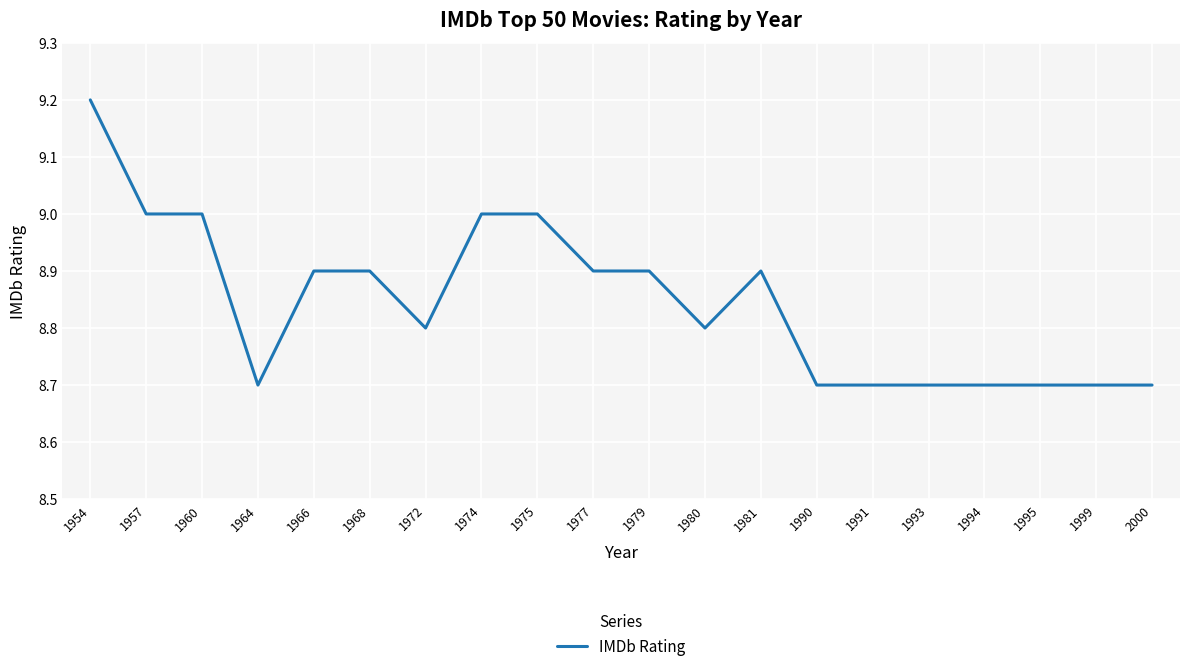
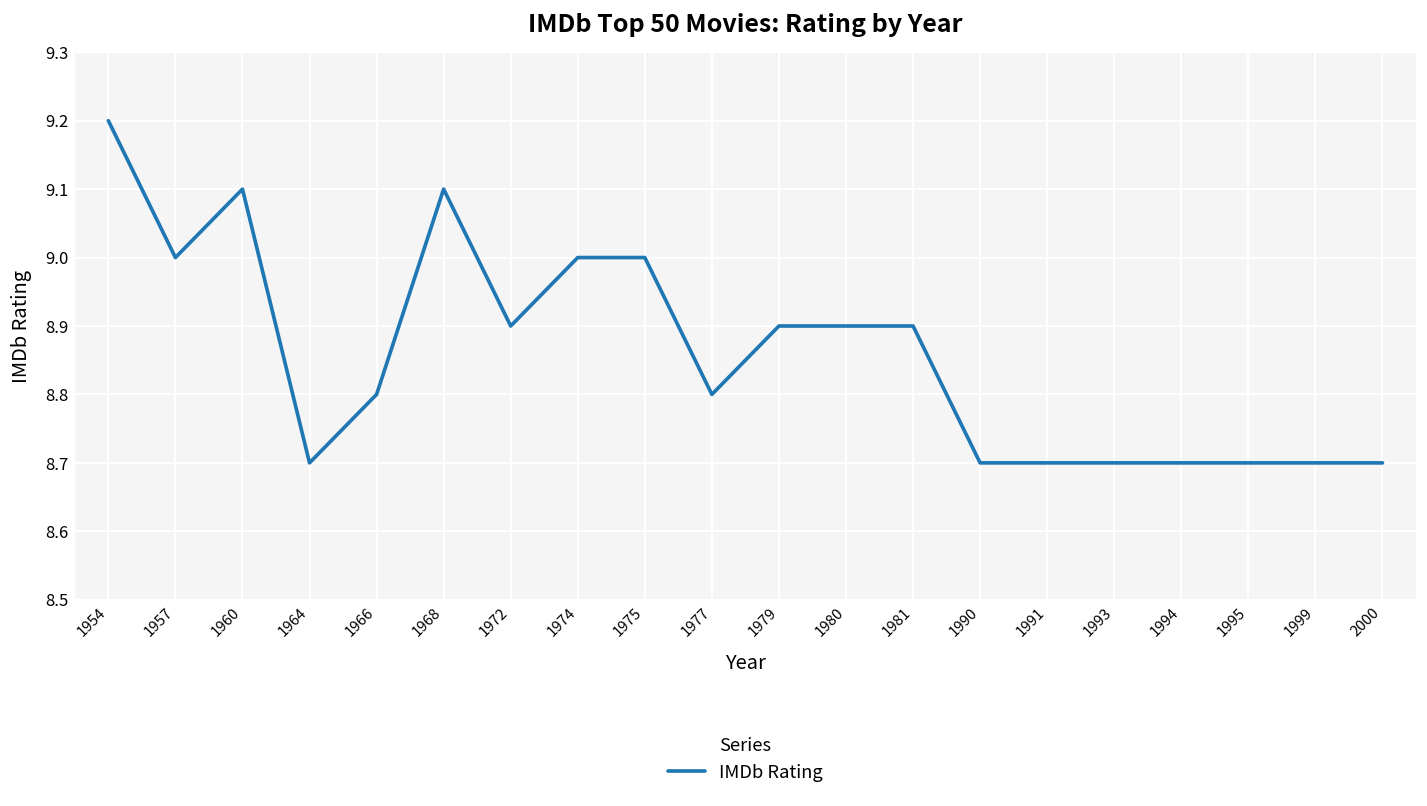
1960: 9.0 -> 9.1
1966: 8.9 -> 8.8
1968: 8.9 -> 9.1
1972: 8.8 -> 8.9
1977: 8.9 -> 8.8
1980: 8.8 -> 8.9
